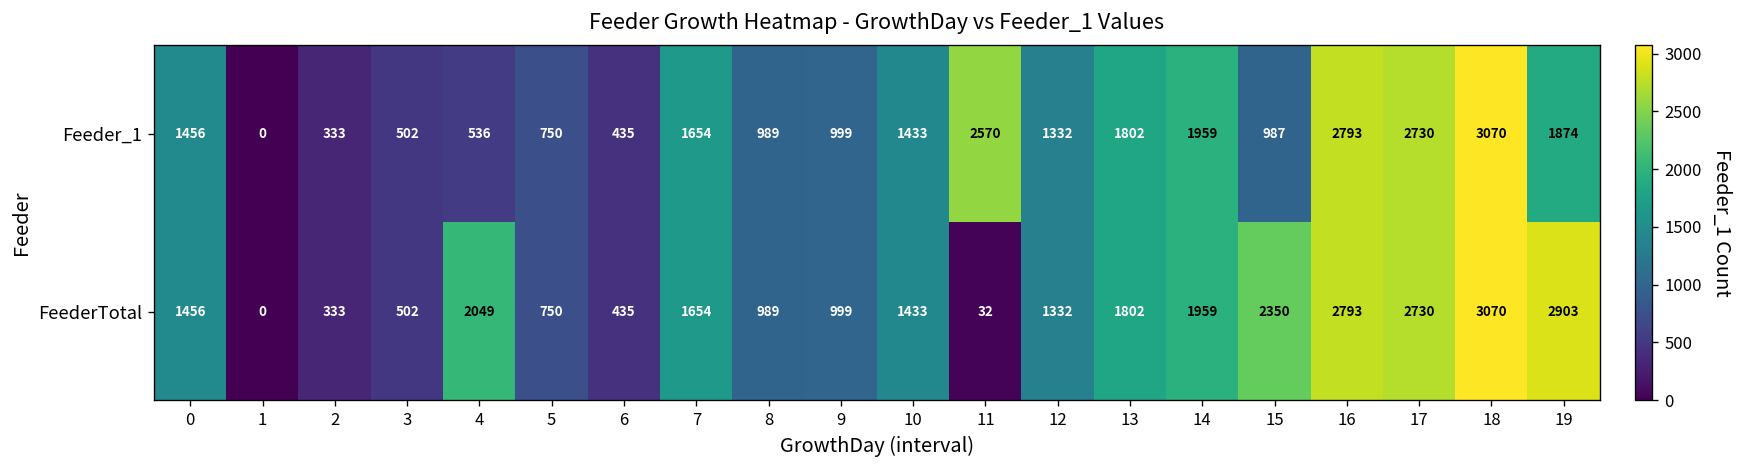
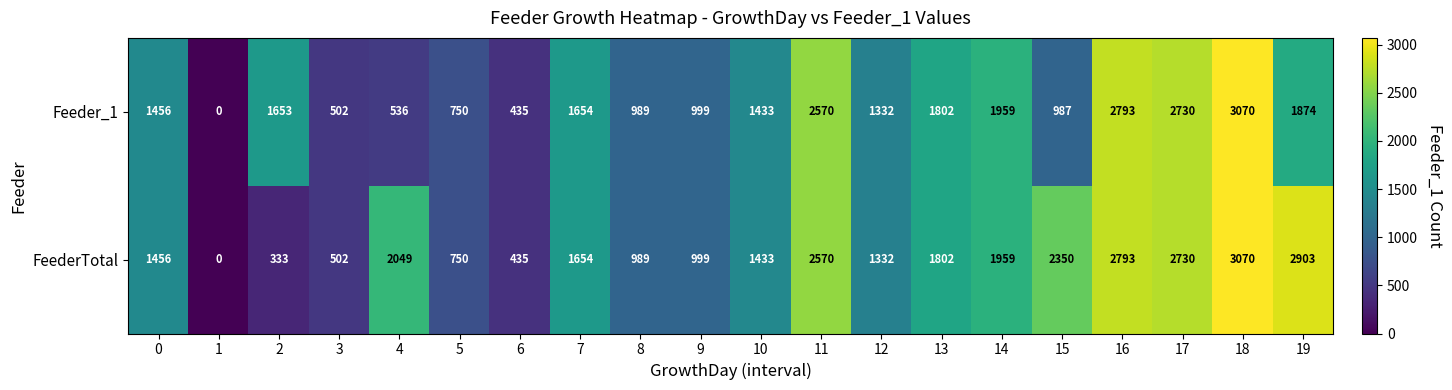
Feeder_1, 2: 333 -> 1653
FeederTotal, 11: 32 -> 2570
